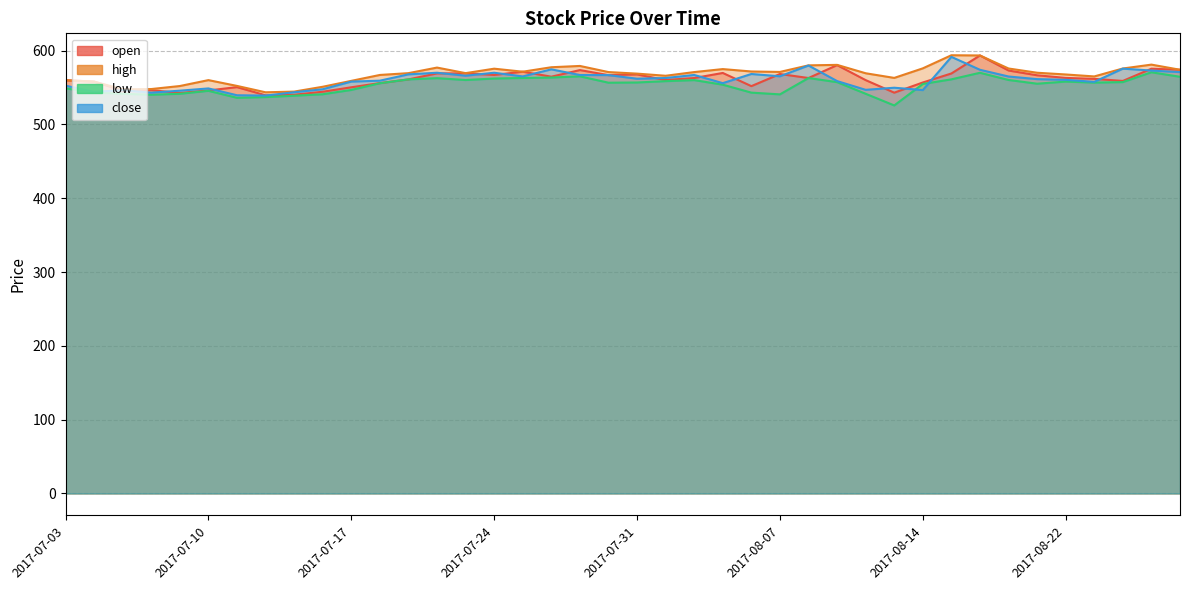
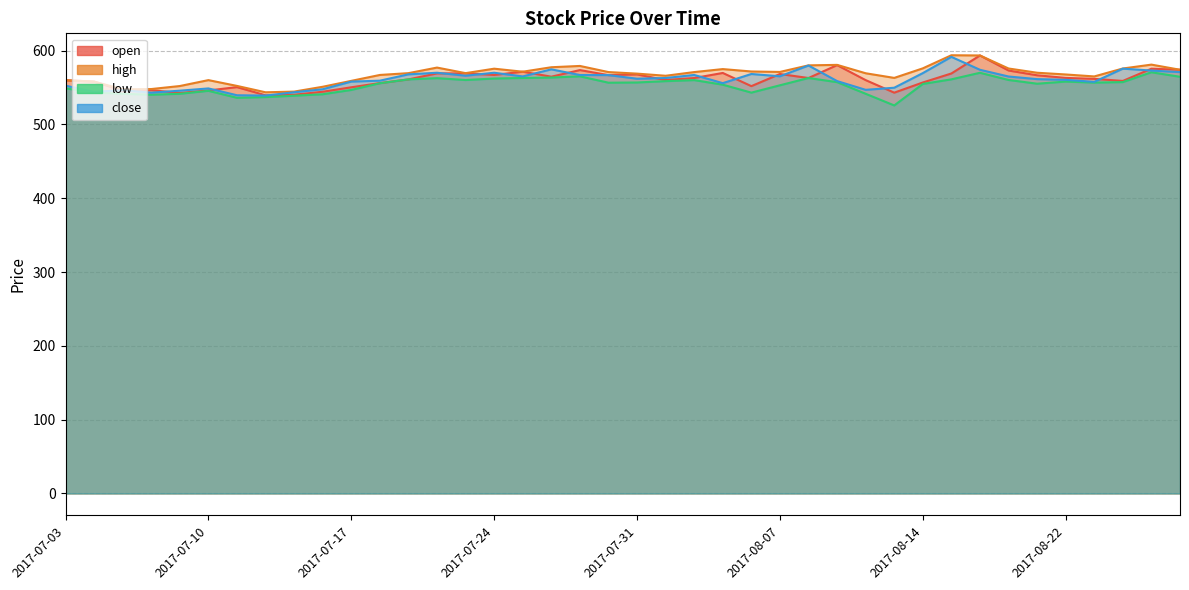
low, 2017-08-07: 540 -> 550
close, 2017-08-14: 550 -> 570
